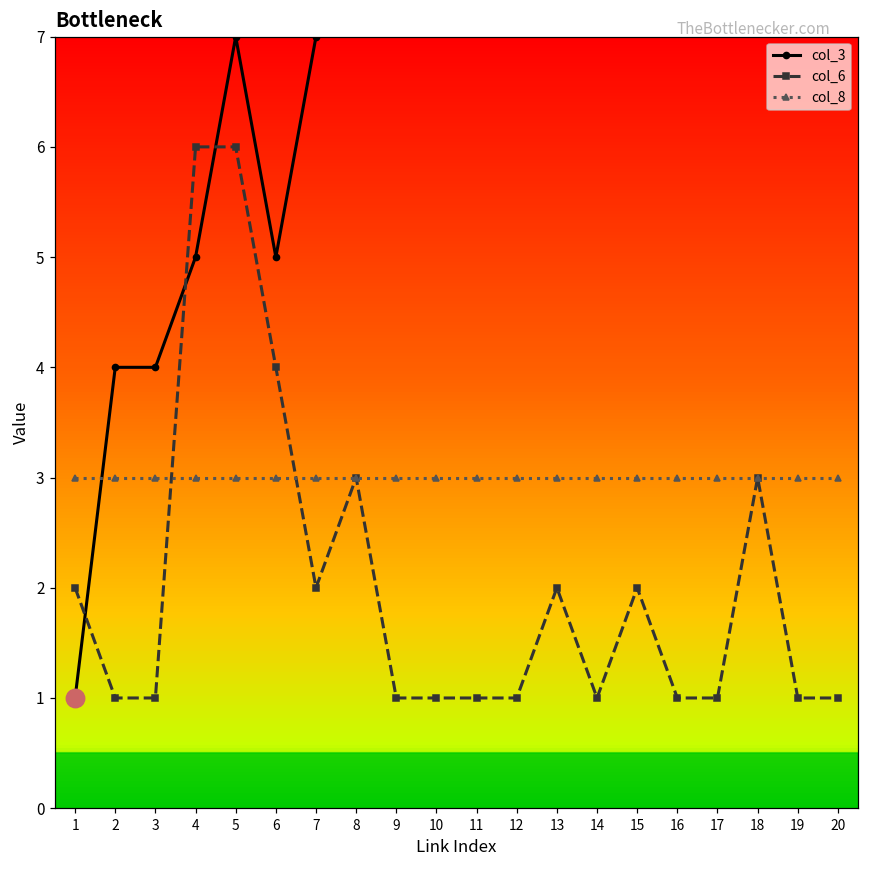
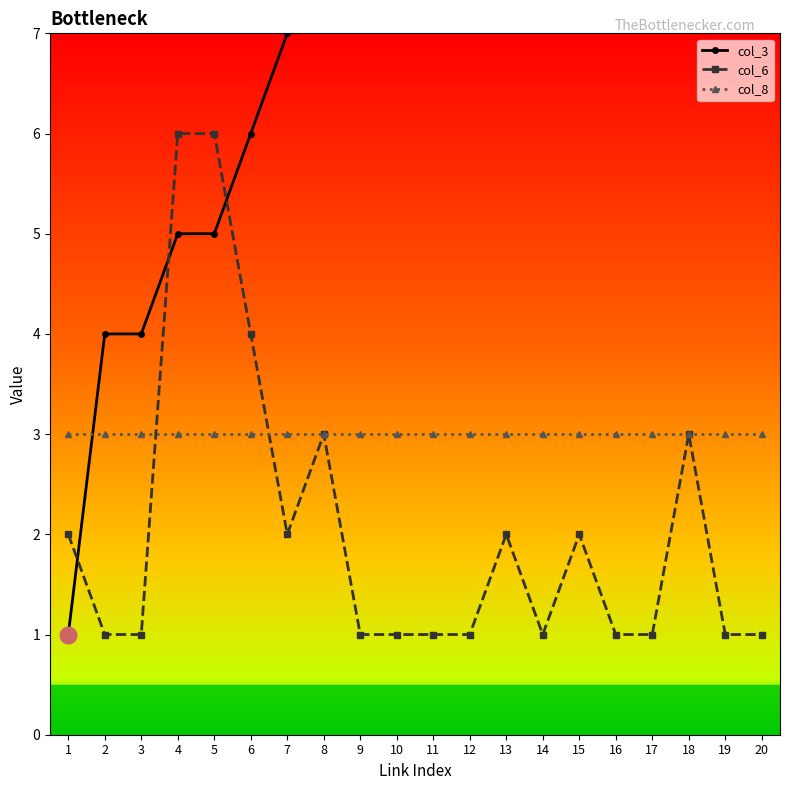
col_3, 5: 7 -> 5
col_3, 6: 5 -> 6
